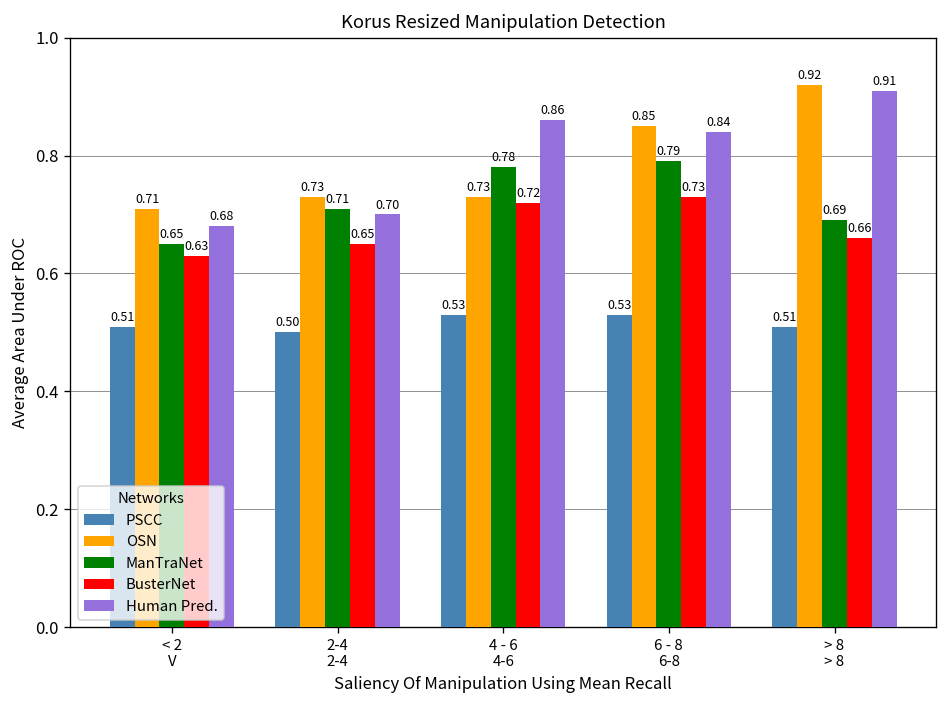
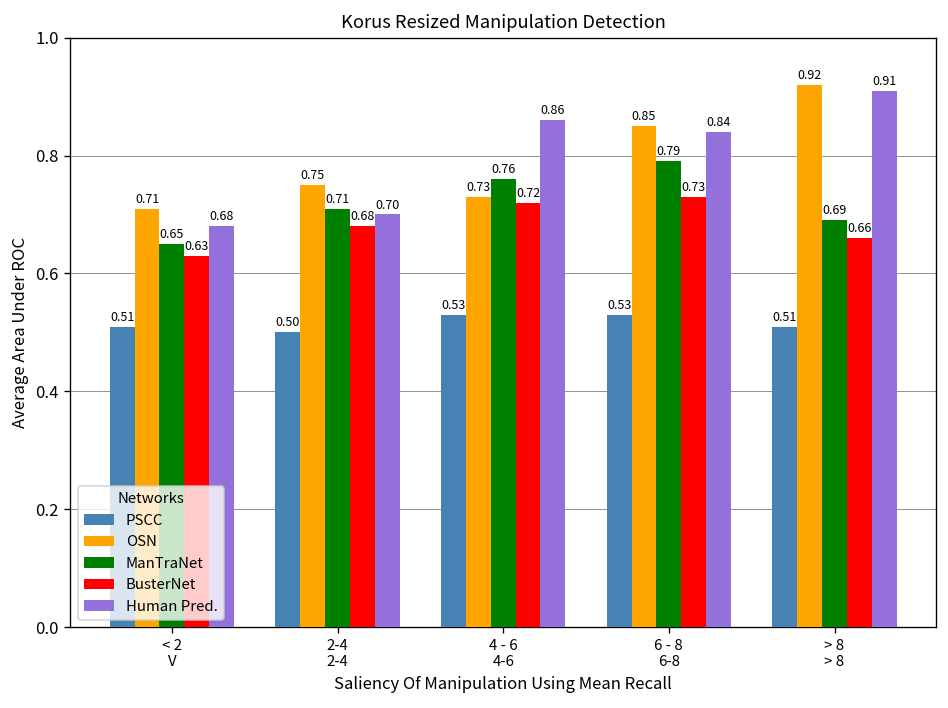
OSN, 2-4 2-4: 0.73 -> 0.75
BusterNet, 2-4 2-4: 0.65 -> 0.68
ManTraNet, 4 - 6 4-6: 0.78 -> 0.76
